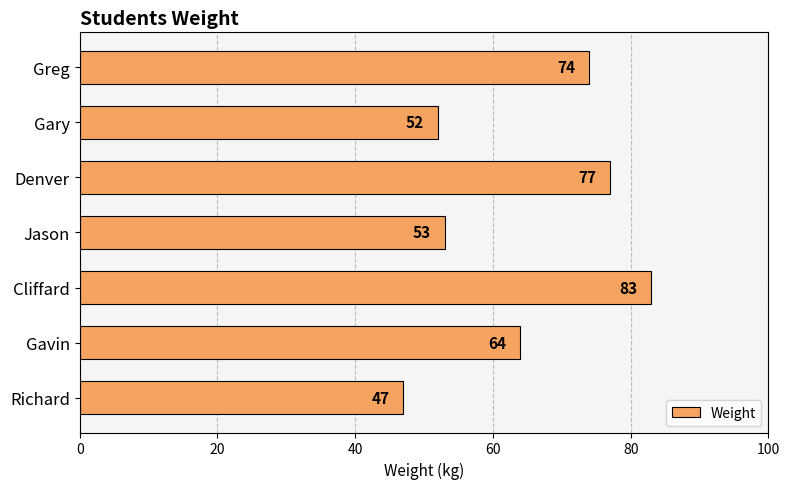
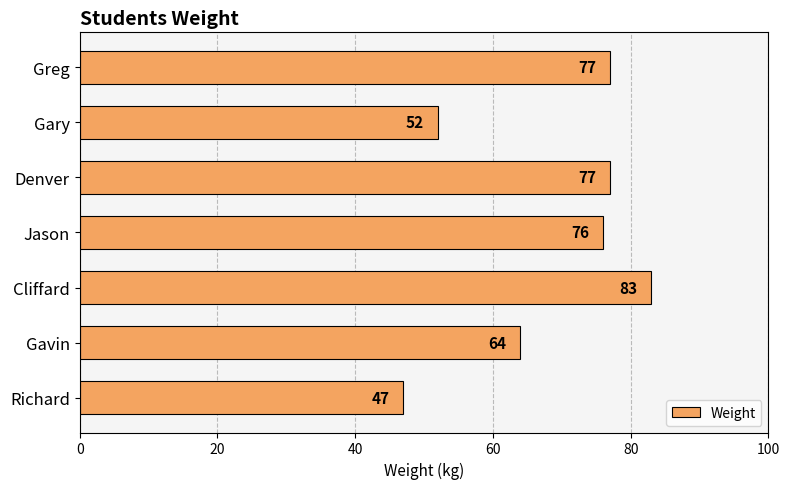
Greg: 74 -> 77
Jason: 53 -> 76
